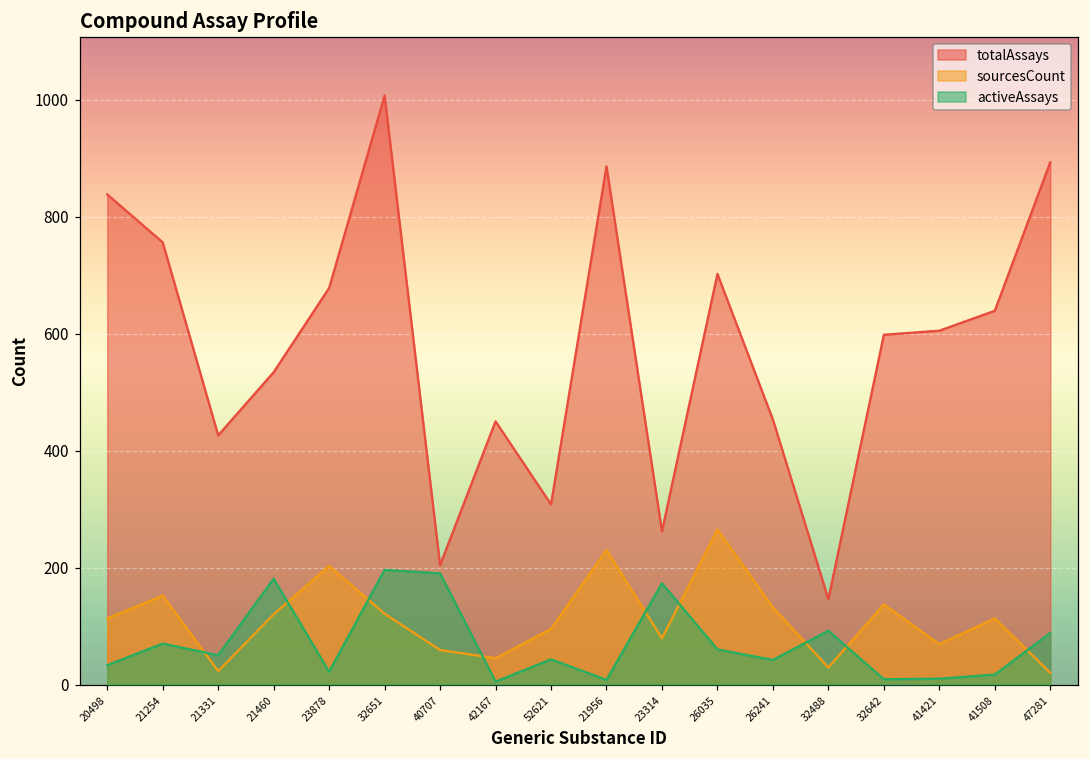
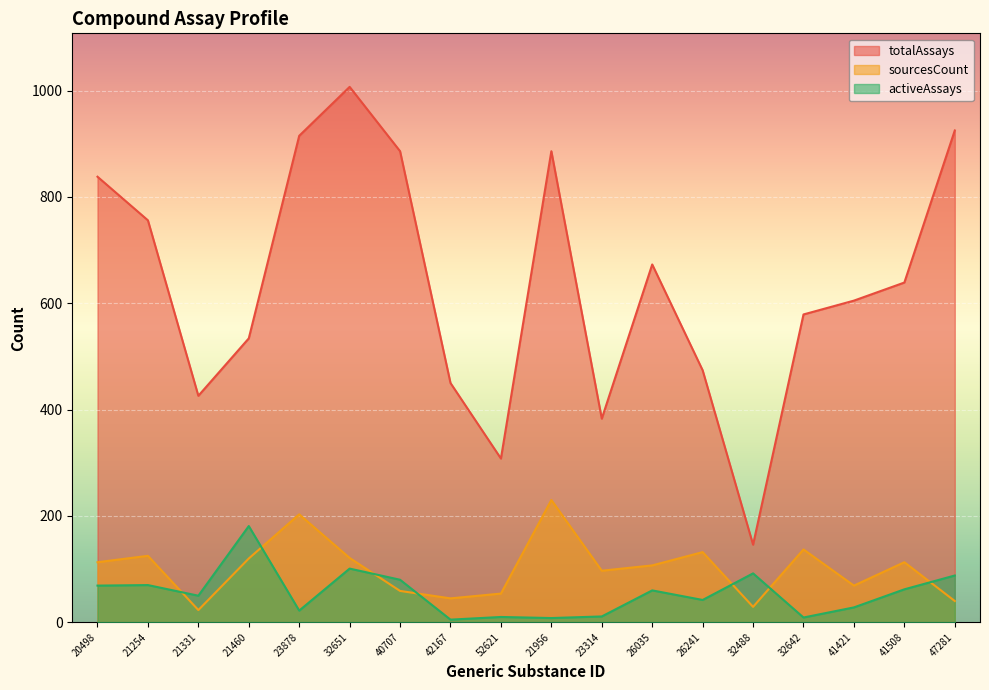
activeAssays, 20498: 30 -> 70
sourcesCount, 21254: 150 -> 130
totalAssays, 23878: 680 -> 920
activeAssays, 32651: 200 -> 100
totalAssays, 40707: 200 -> 890
activeAssays, 40707: 190 -> 80
sourcesCount, 52621: 100 -> 50
activeAssays, 52621: 40 -> 10
totalAssays, 23314: 260 -> 380
sourcesCount, 23314: 80 -> 100
activeAssays, 23314: 170 -> 10
totalAssays, 26035: 700 -> 670
sourcesCount, 26035: 270 -> 110
totalAssays, 26241: 450 -> 470
totalAssays, 32642: 600 -> 580
activeAssays, 41421: 10 -> 30
activeAssays, 41508: 20 -> 60
totalAssays, 47281: 890 -> 930
sourcesCount, 47281: 20 -> 40
